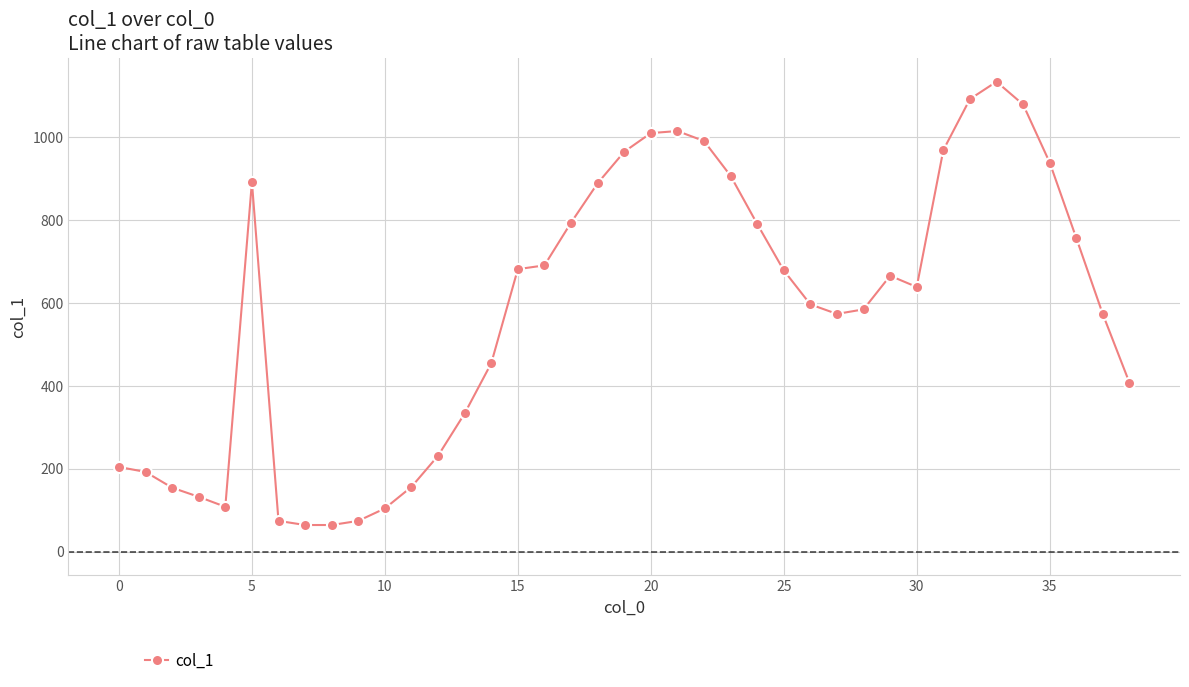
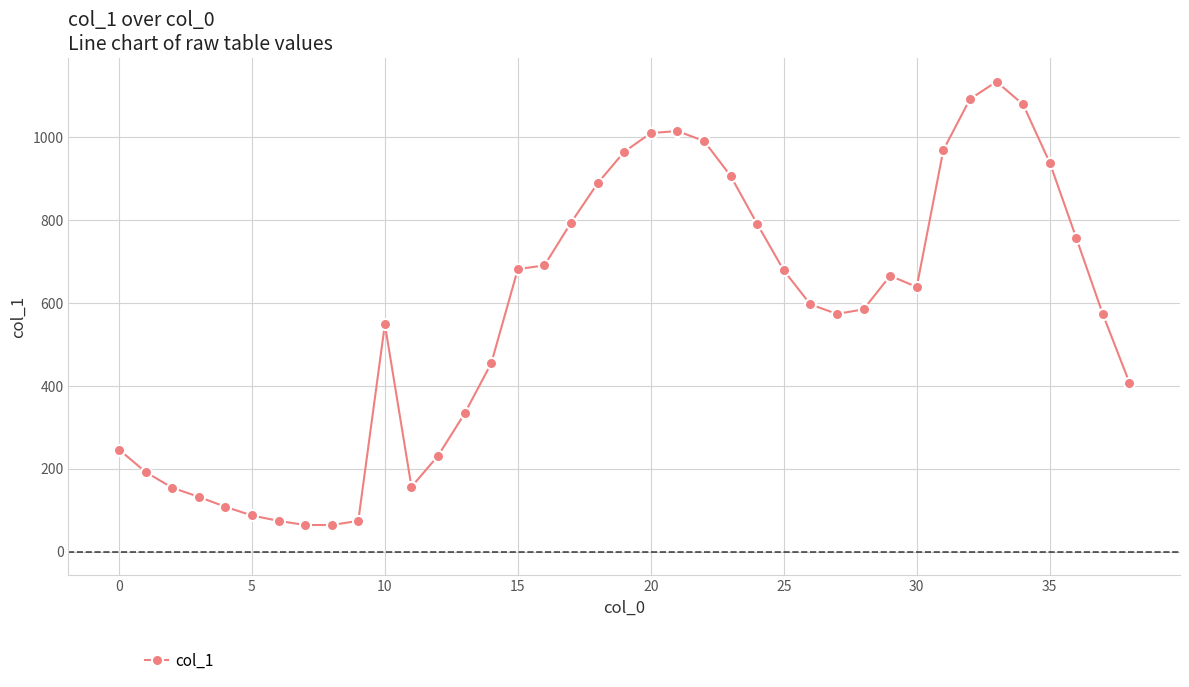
0: 200 -> 250
5: 890 -> 90
10: 100 -> 550
